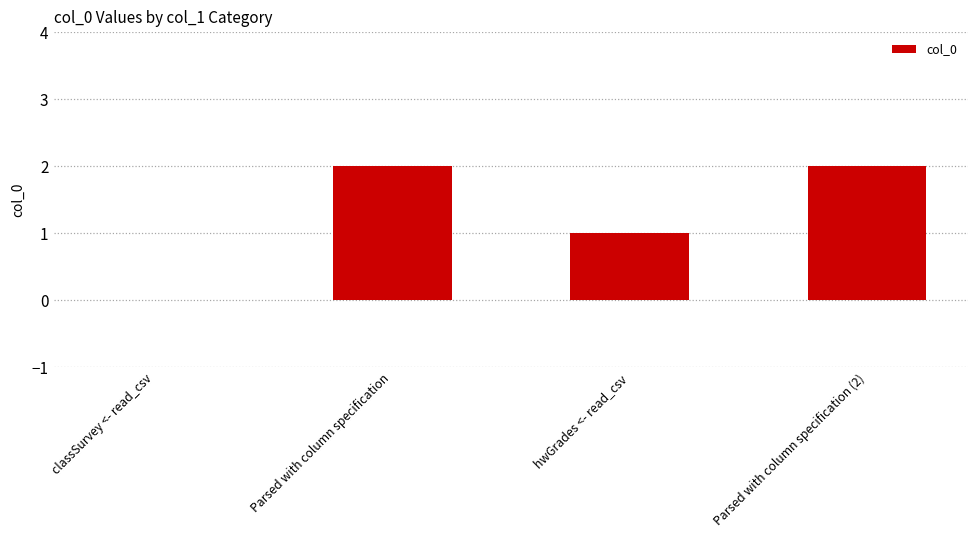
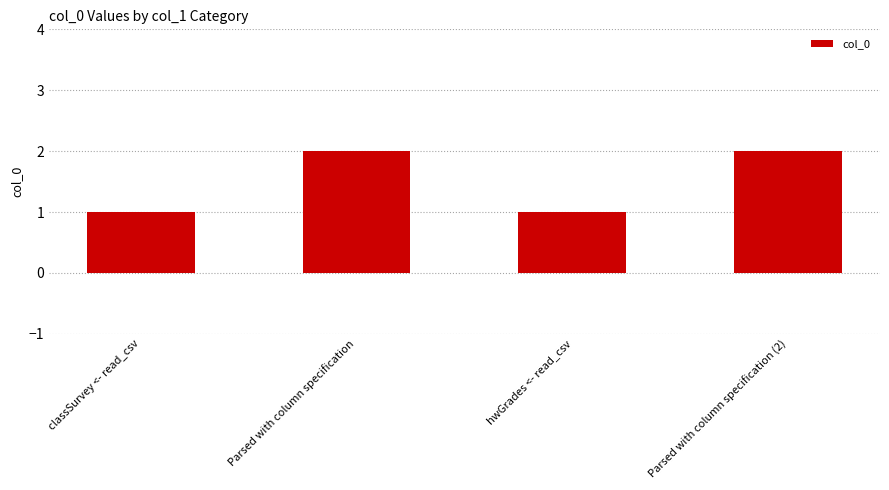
classSurvey <- read_csv: 0 -> 1
